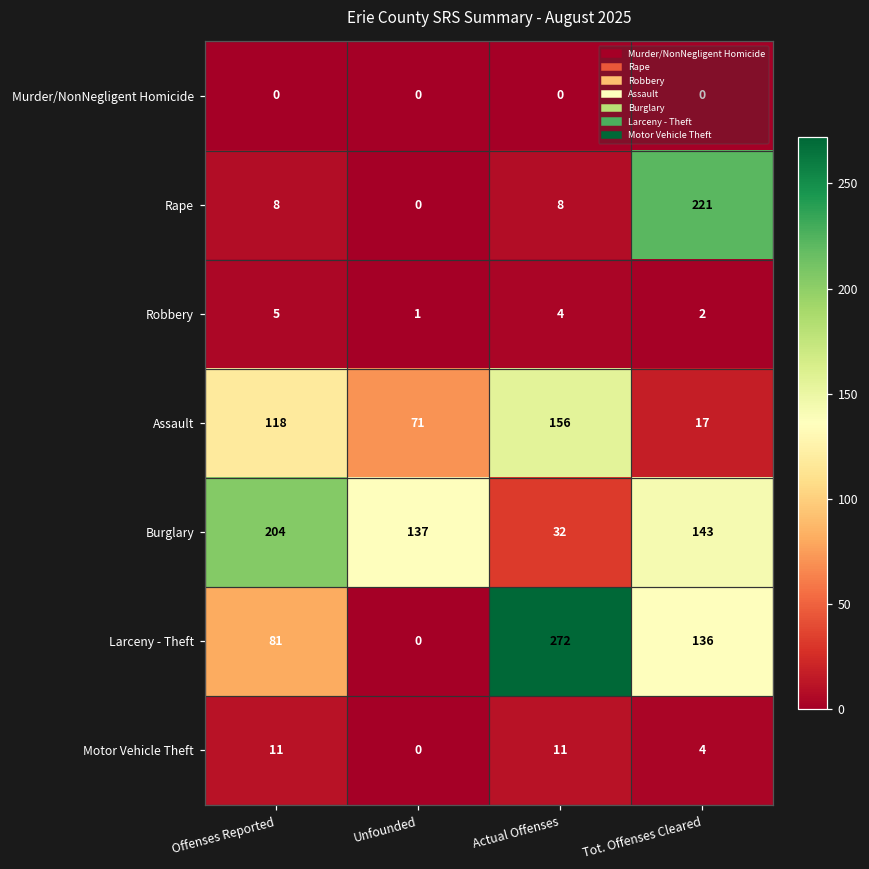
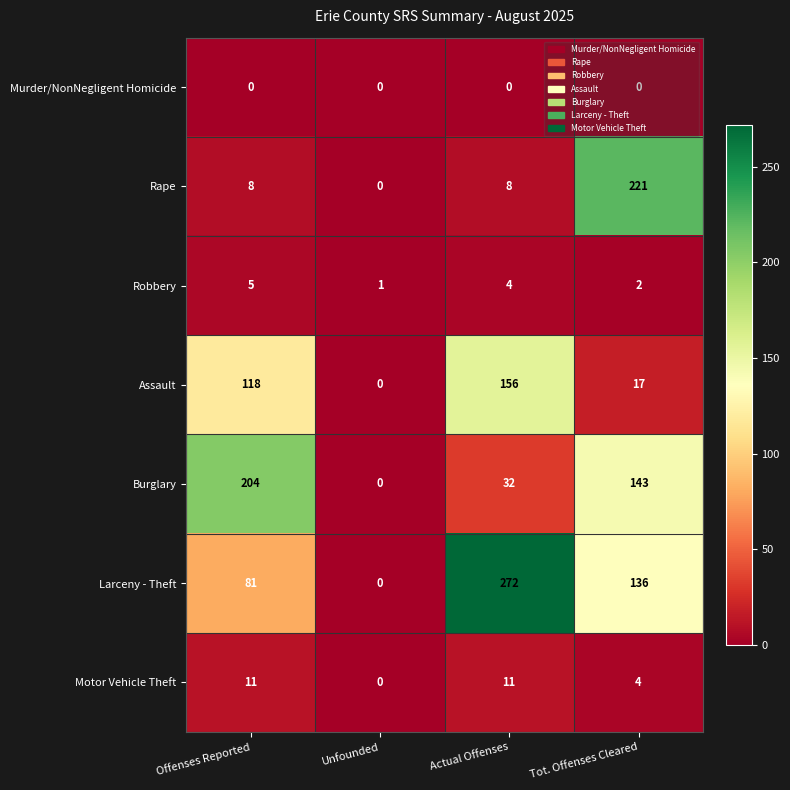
Assault, Unfounded: 71 -> 0
Burglary, Unfounded: 137 -> 0
